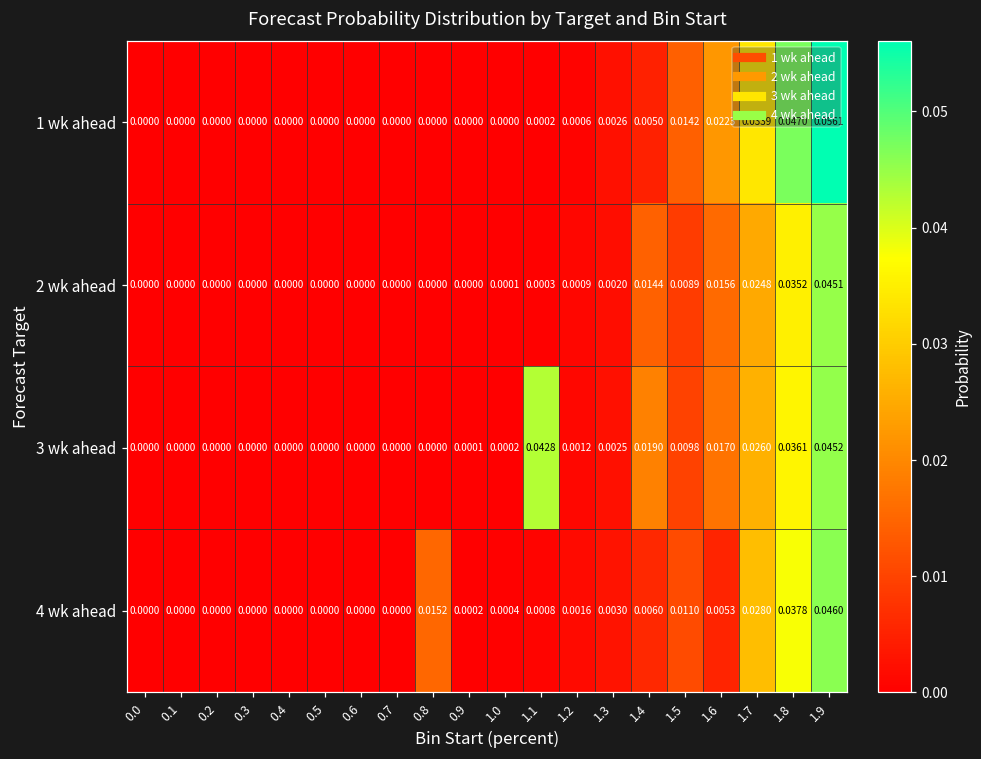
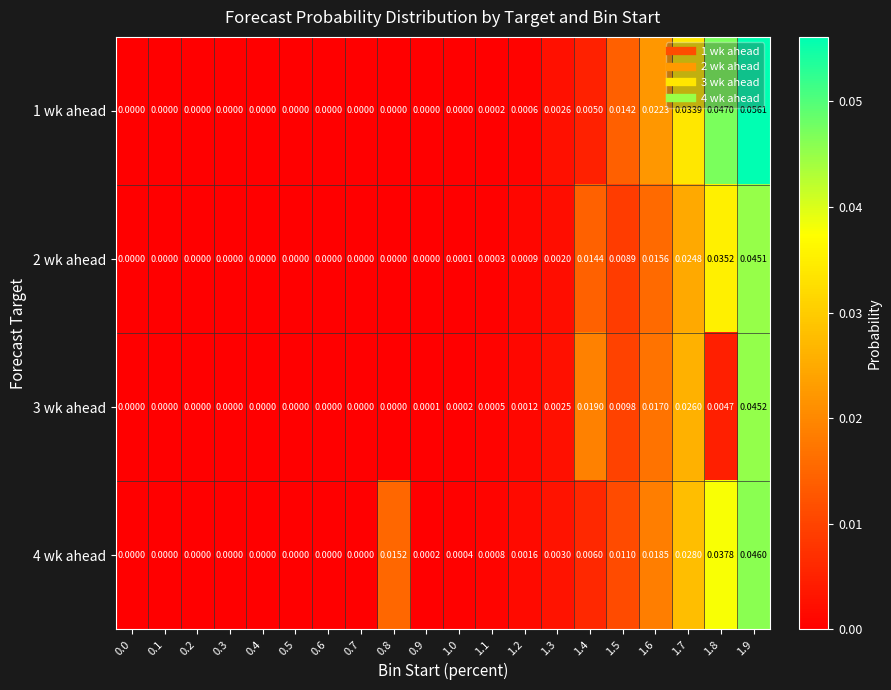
3 wk ahead, 1.1: 0.0428 -> 0.0005
3 wk ahead, 1.8: 0.0361 -> 0.0047
4 wk ahead, 1.6: 0.0053 -> 0.0185
